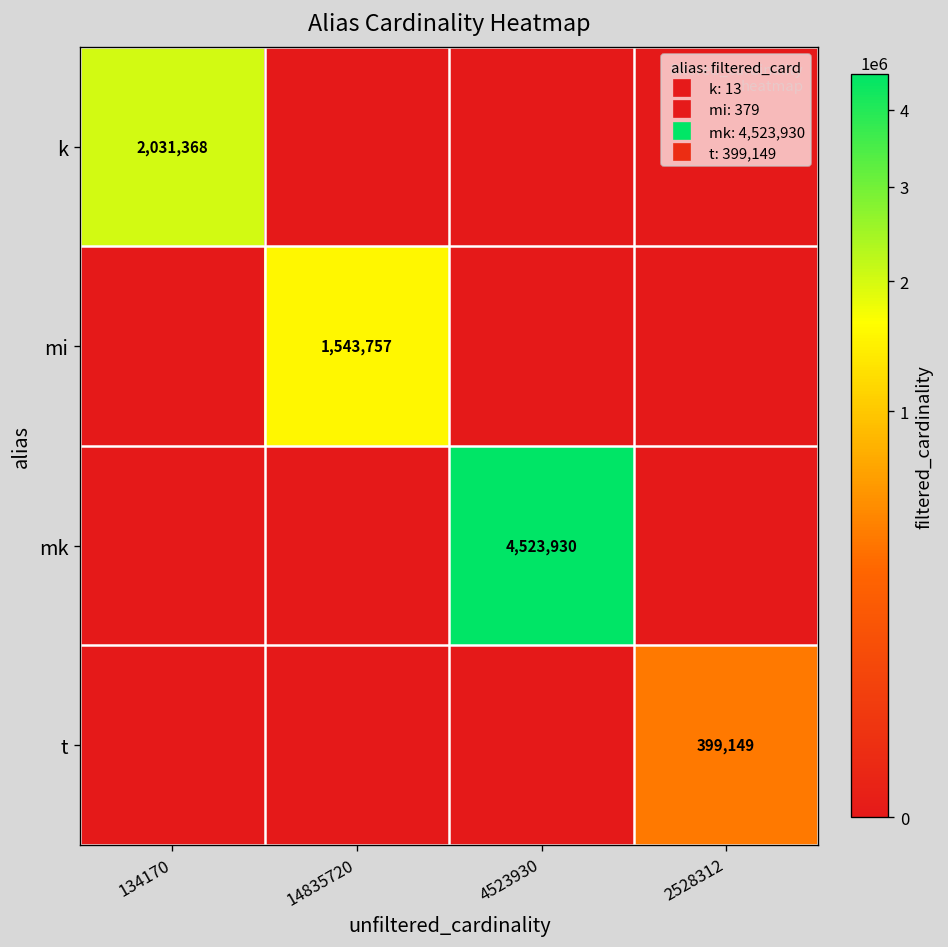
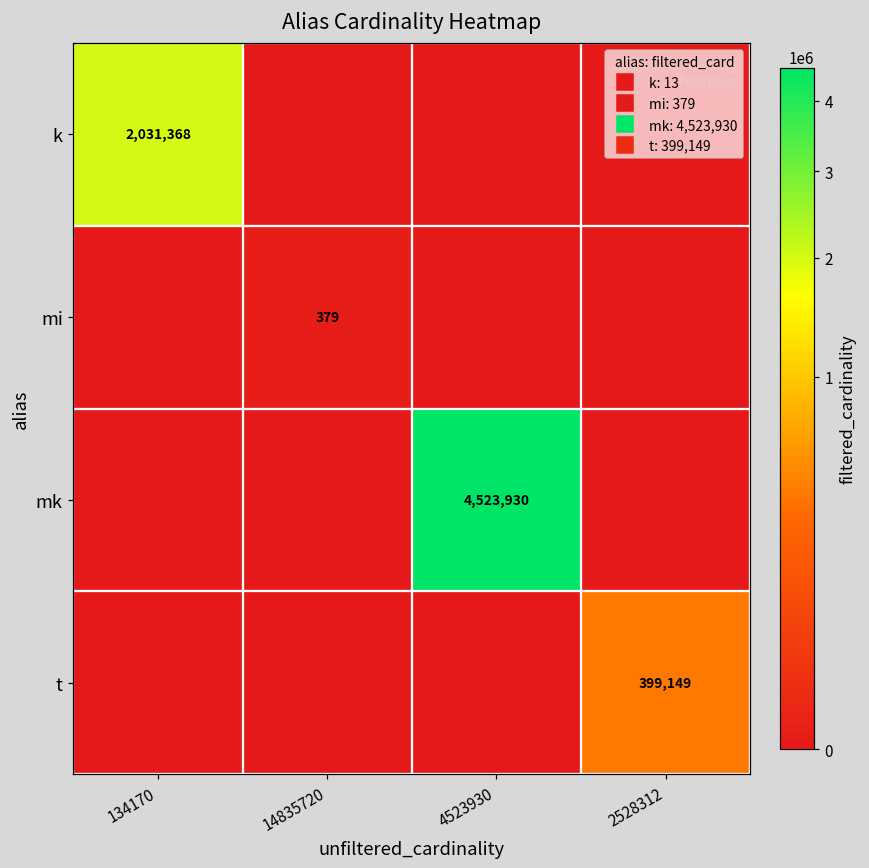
mi, 14835720: 1,543,757 -> 379
